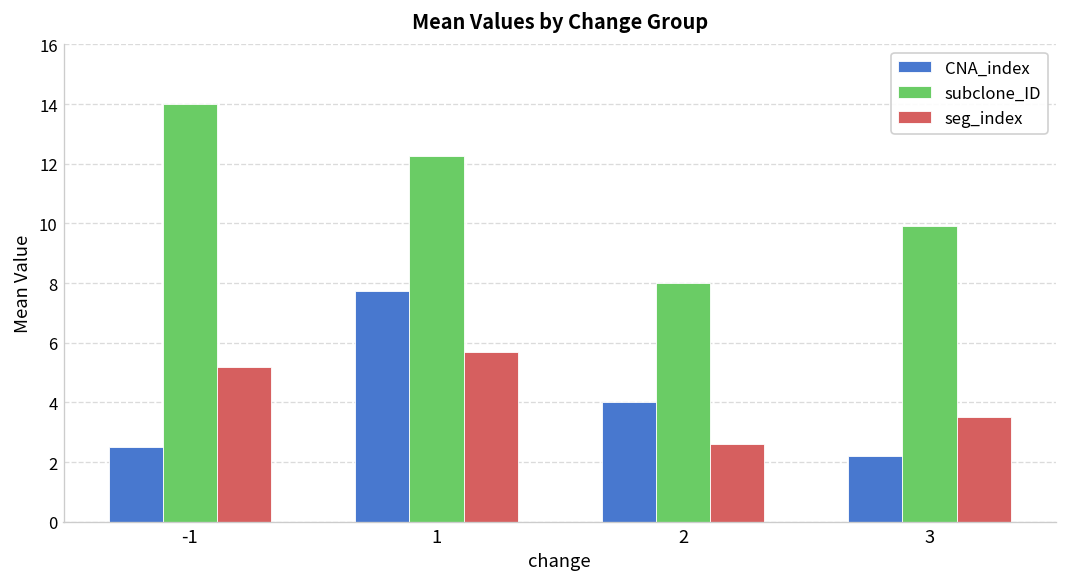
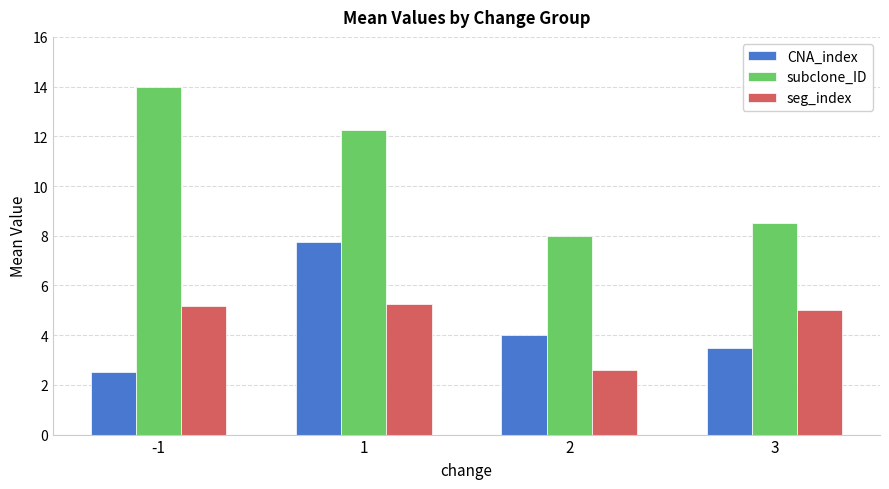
seg_index, 1: 5.7 -> 5.3
CNA_index, 3: 2.2 -> 3.5
subclone_ID, 3: 9.9 -> 8.5
seg_index, 3: 3.5 -> 5.0
